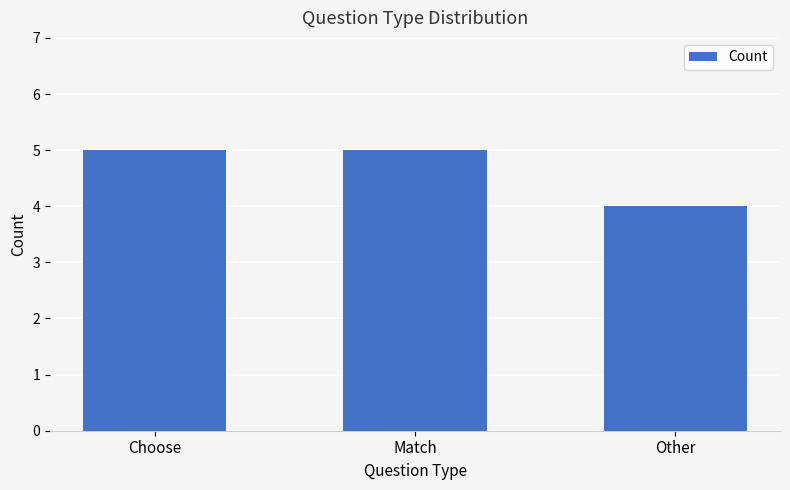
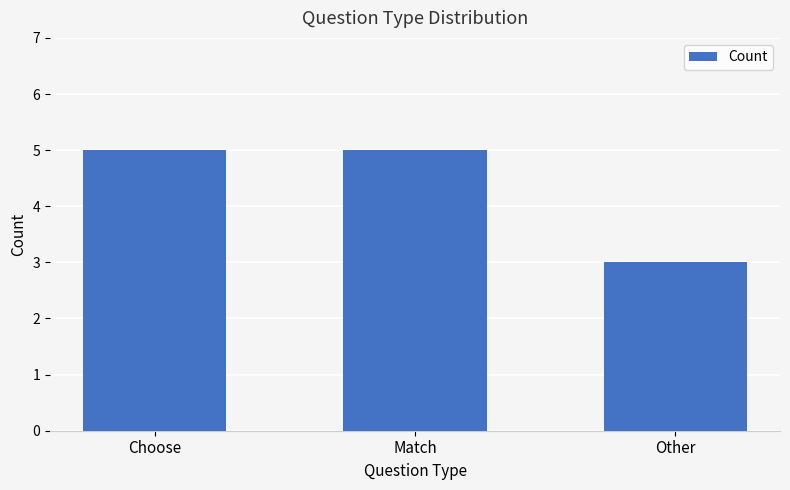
Other: 4 -> 3
